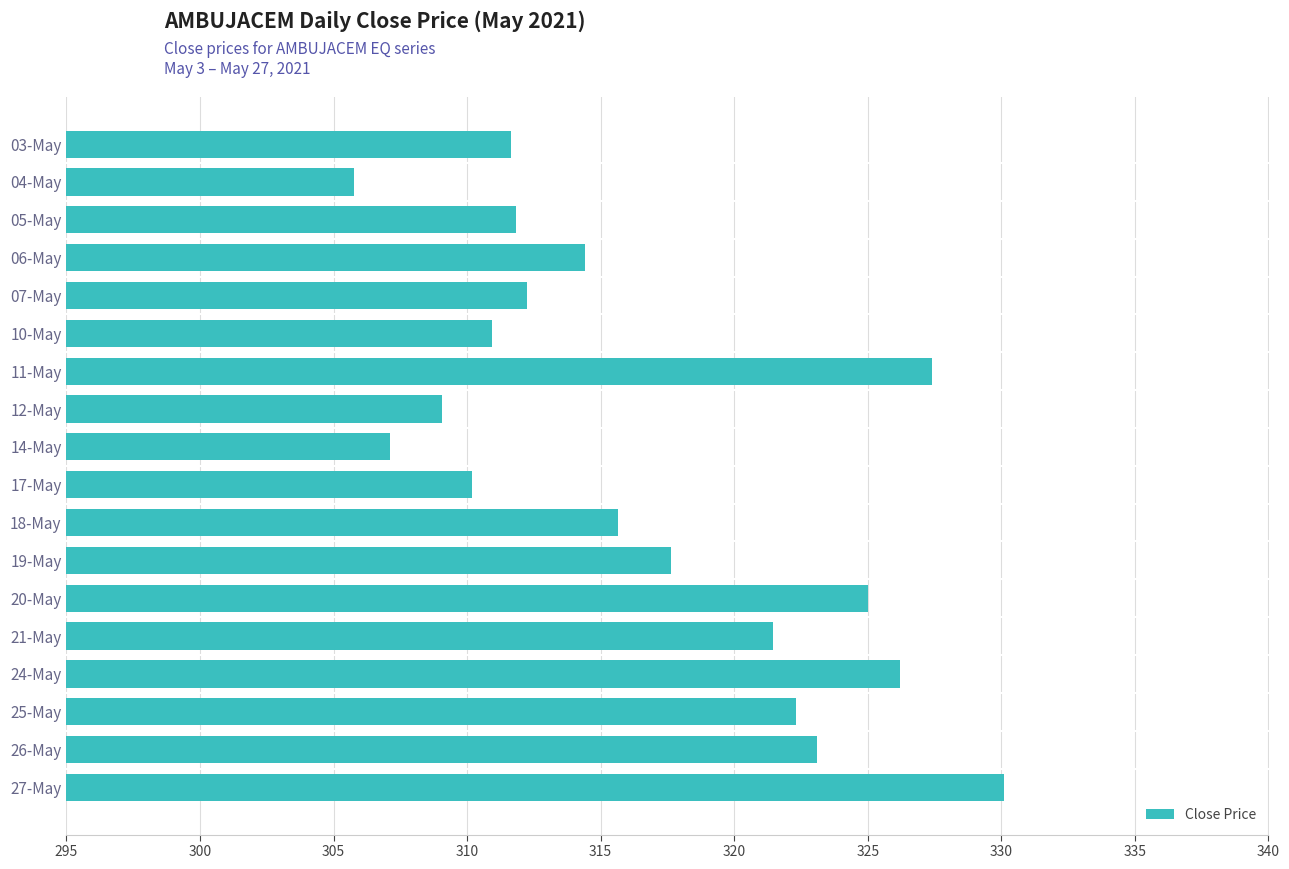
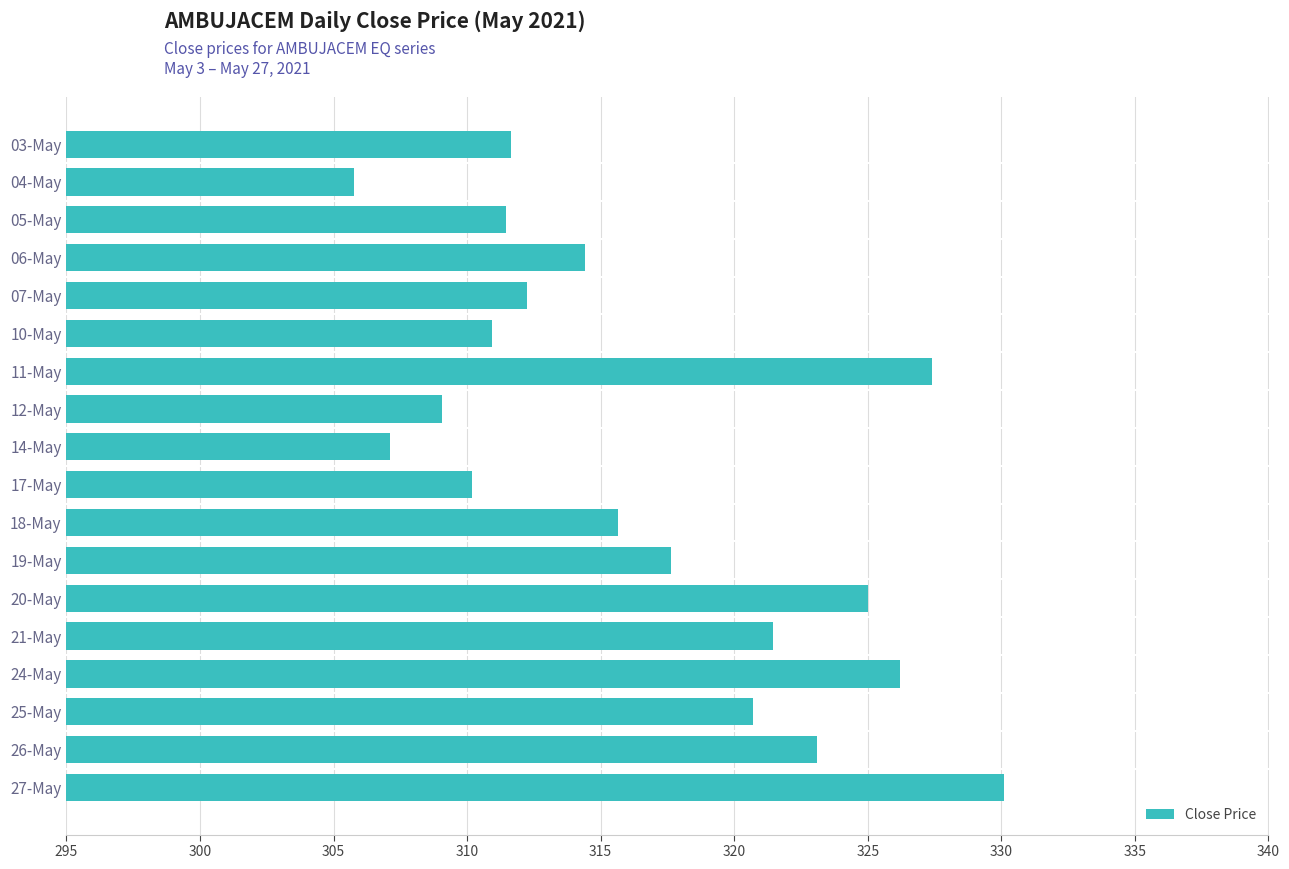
05-May: 311.8 -> 311.5
25-May: 322.3 -> 320.7
